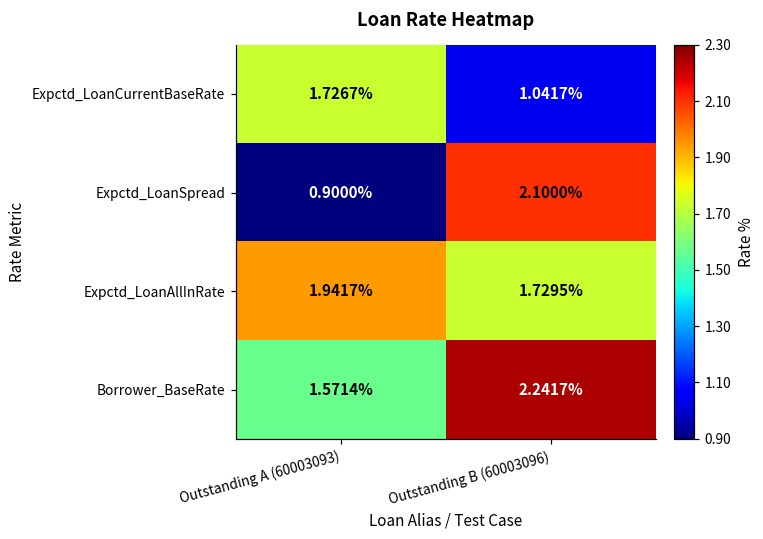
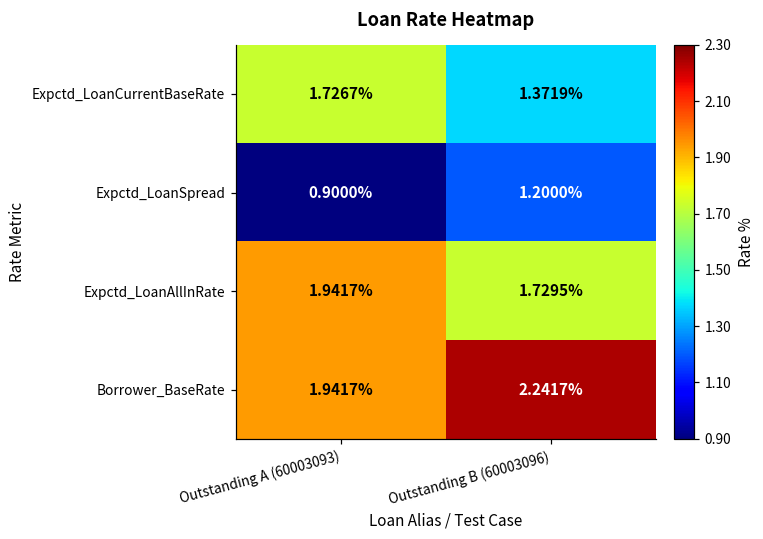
Expctd_LoanCurrentBaseRate, Outstanding B (60003096): 1.0417% -> 1.3719%
Expctd_LoanSpread, Outstanding B (60003096): 2.1000% -> 1.2000%
Borrower_BaseRate, Outstanding A (60003093): 1.5714% -> 1.9417%
